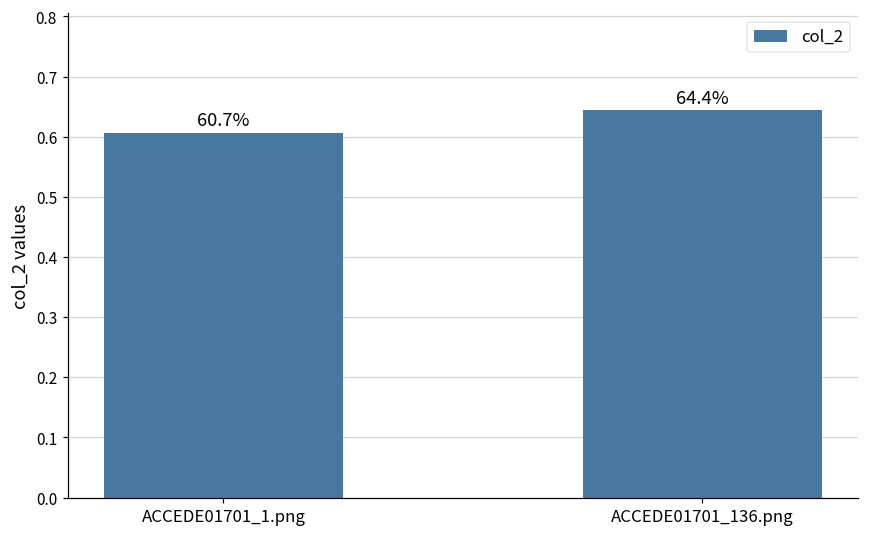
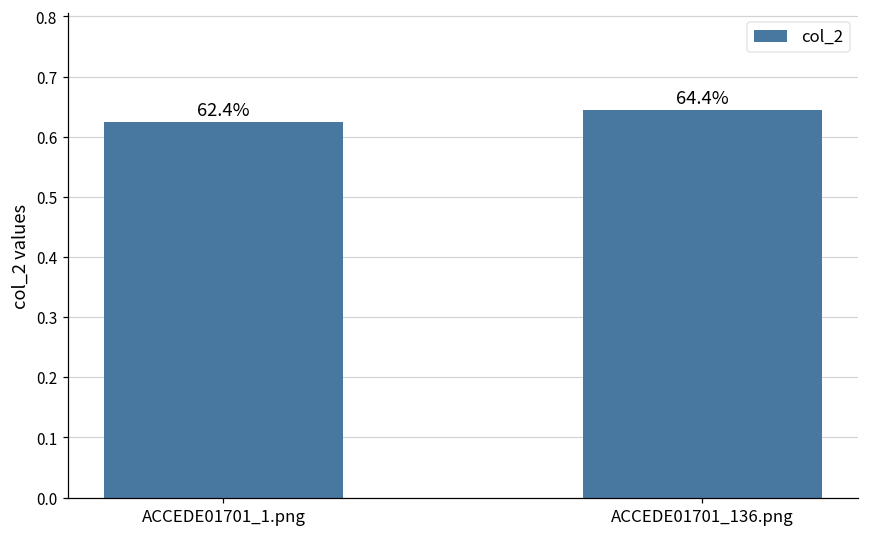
ACCEDE01701_1.png: 60.7% -> 62.4%
